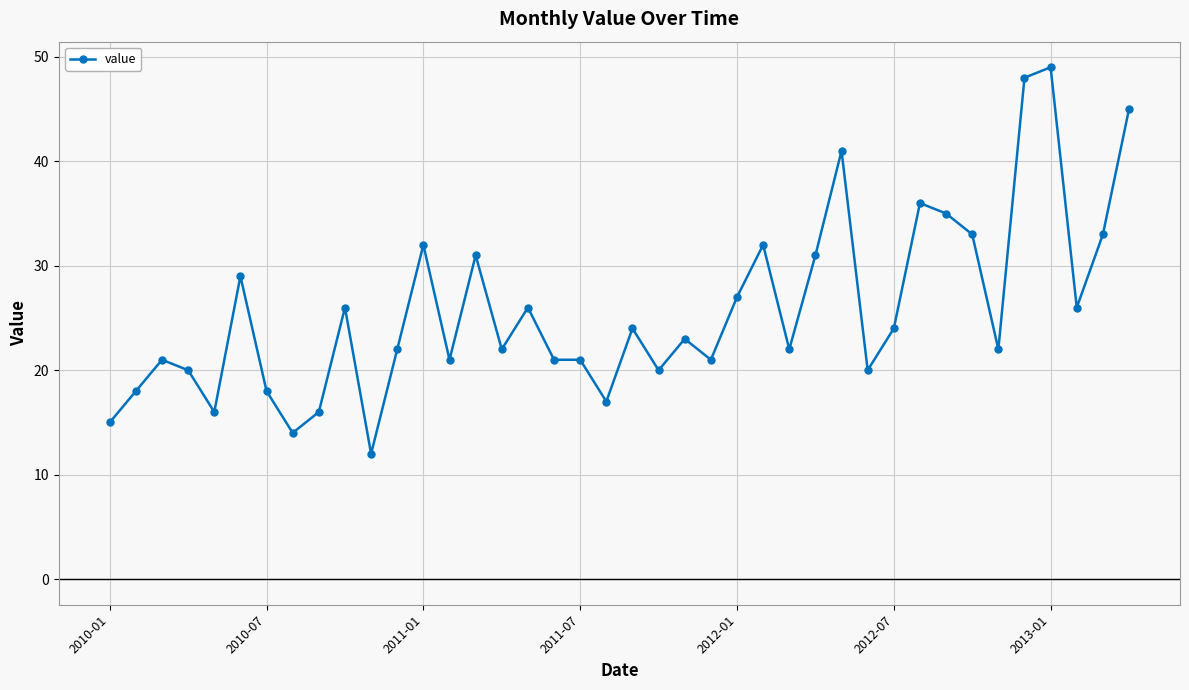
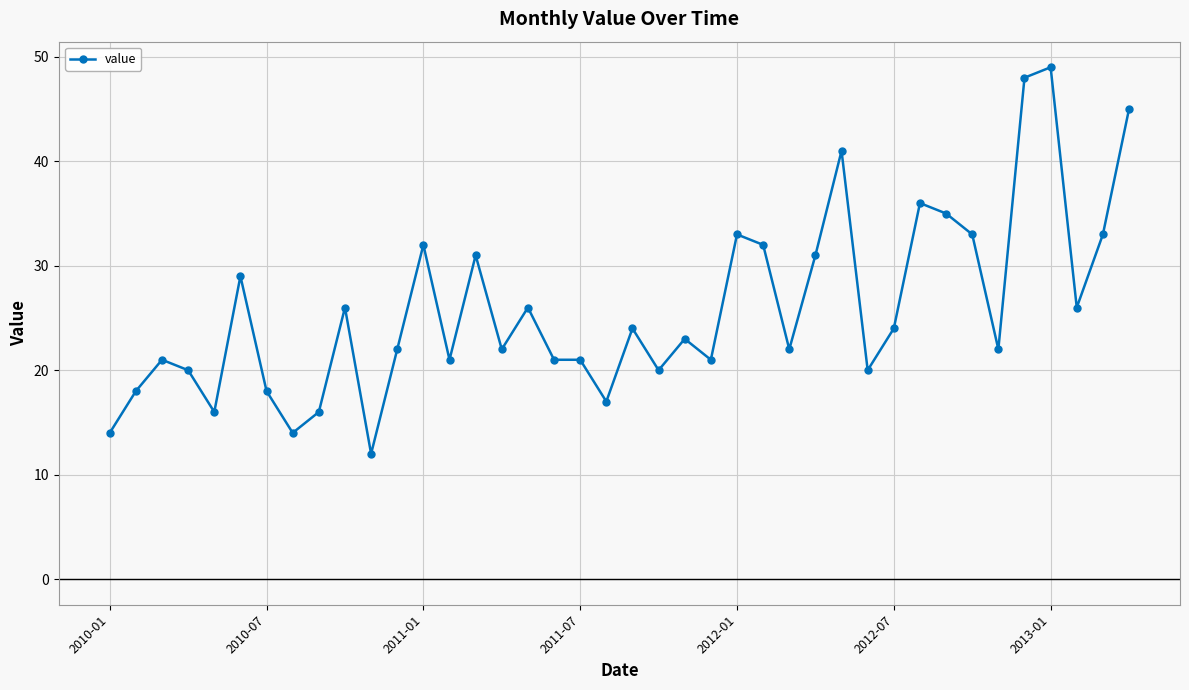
2010-01: 15 -> 14
2012-01: 27 -> 33
